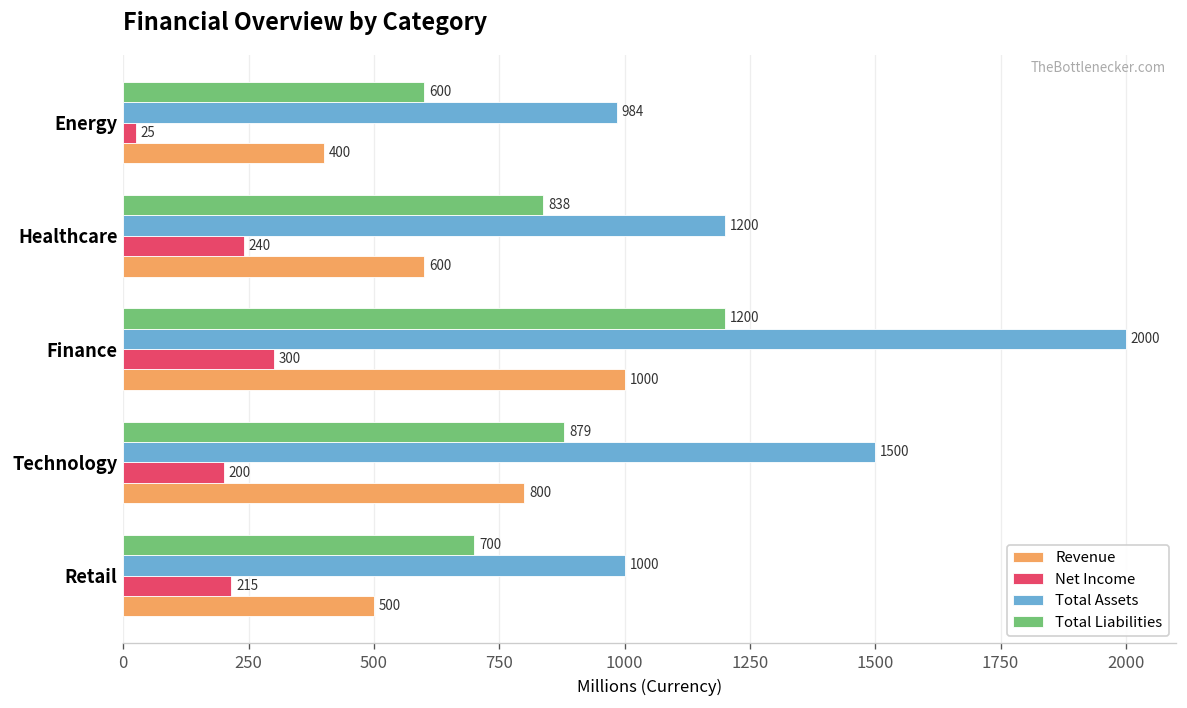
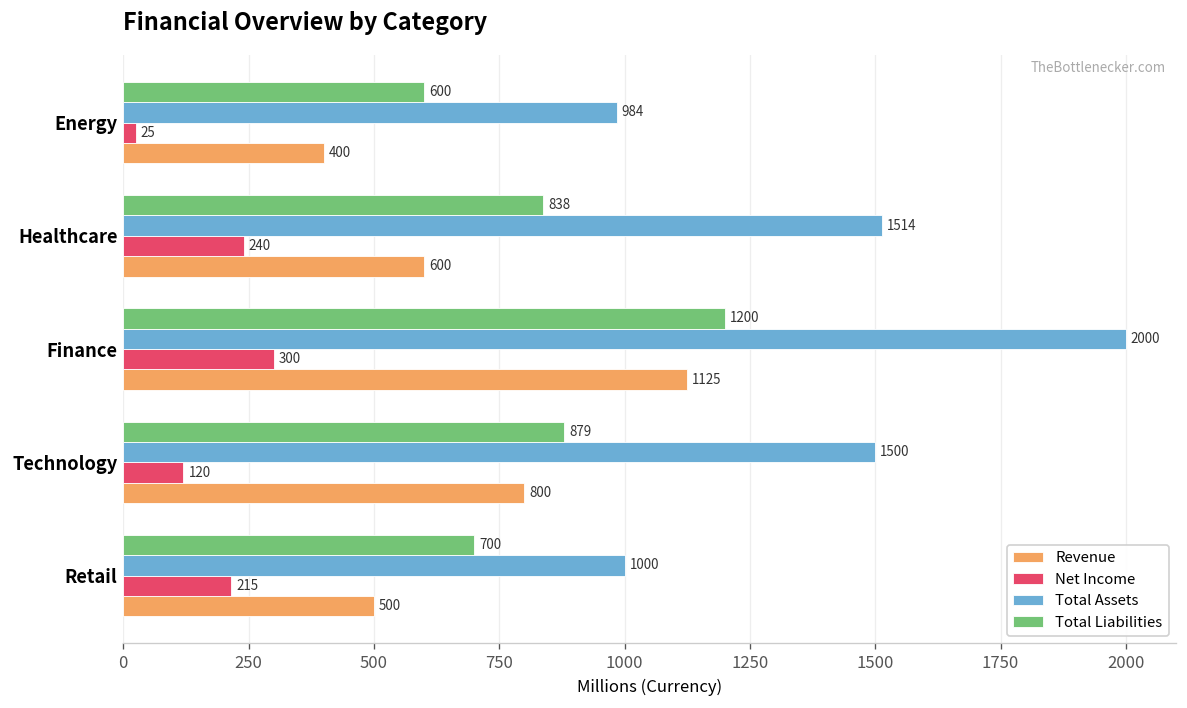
Total Assets, Healthcare: 1200 -> 1514
Revenue, Finance: 1000 -> 1125
Net Income, Technology: 200 -> 120
